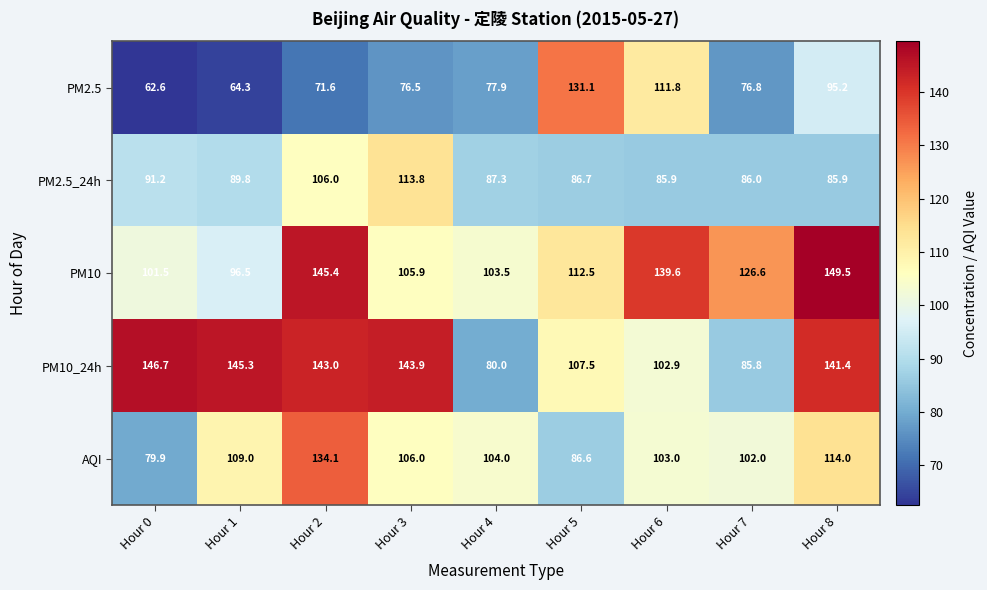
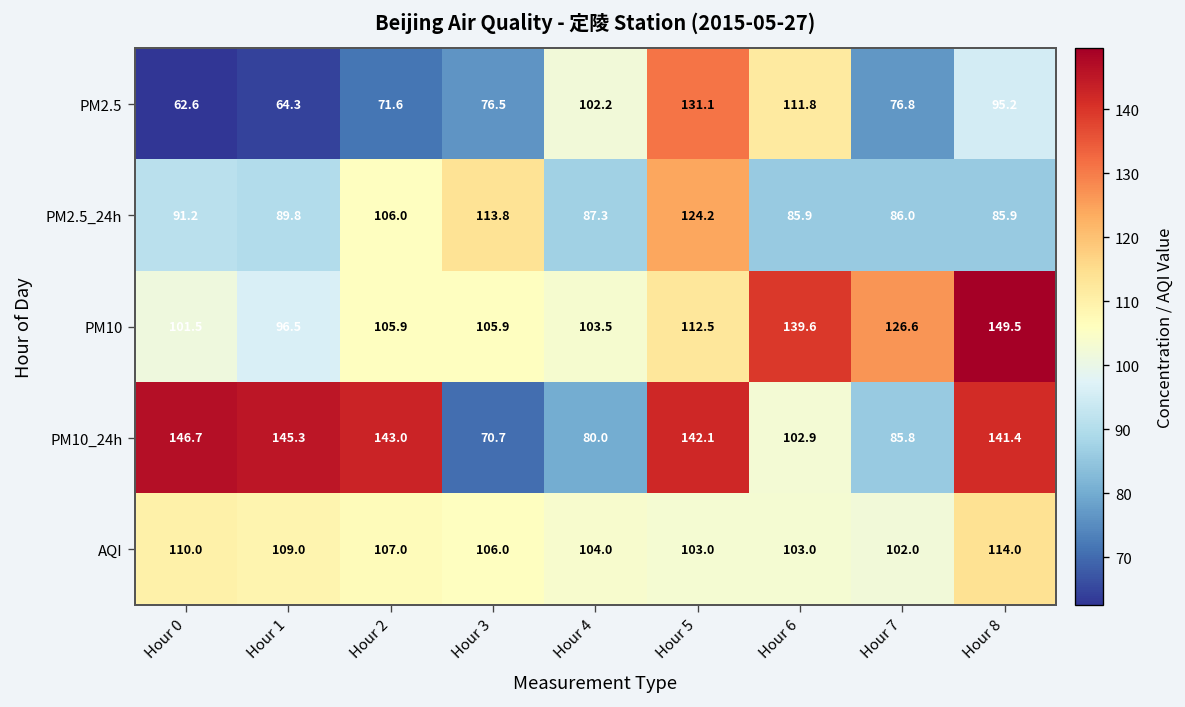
PM2.5, Hour 4: 77.9 -> 102.2
PM2.5_24h, Hour 5: 86.7 -> 124.2
PM10, Hour 2: 145.4 -> 105.9
PM10_24h, Hour 3: 143.9 -> 70.7
PM10_24h, Hour 5: 107.5 -> 142.1
AQI, Hour 0: 79.9 -> 110.0
AQI, Hour 2: 134.1 -> 107.0
AQI, Hour 5: 86.6 -> 103.0
